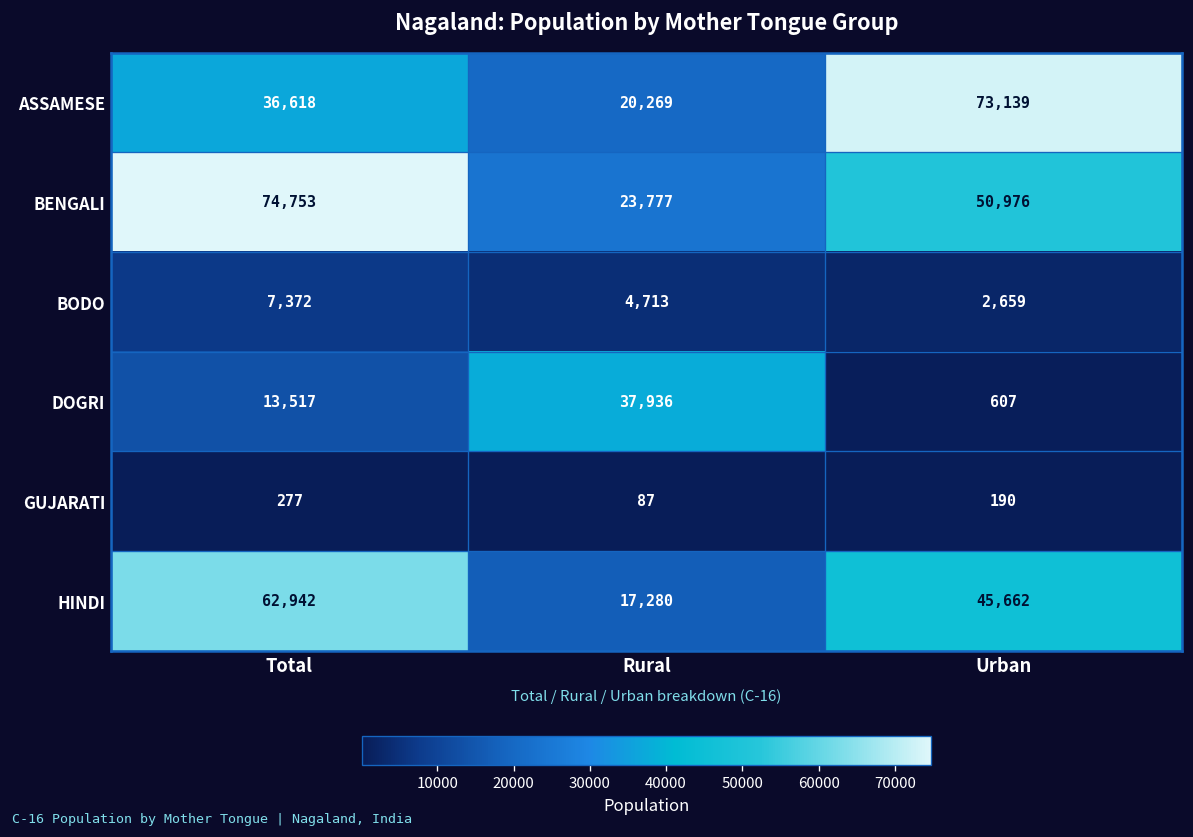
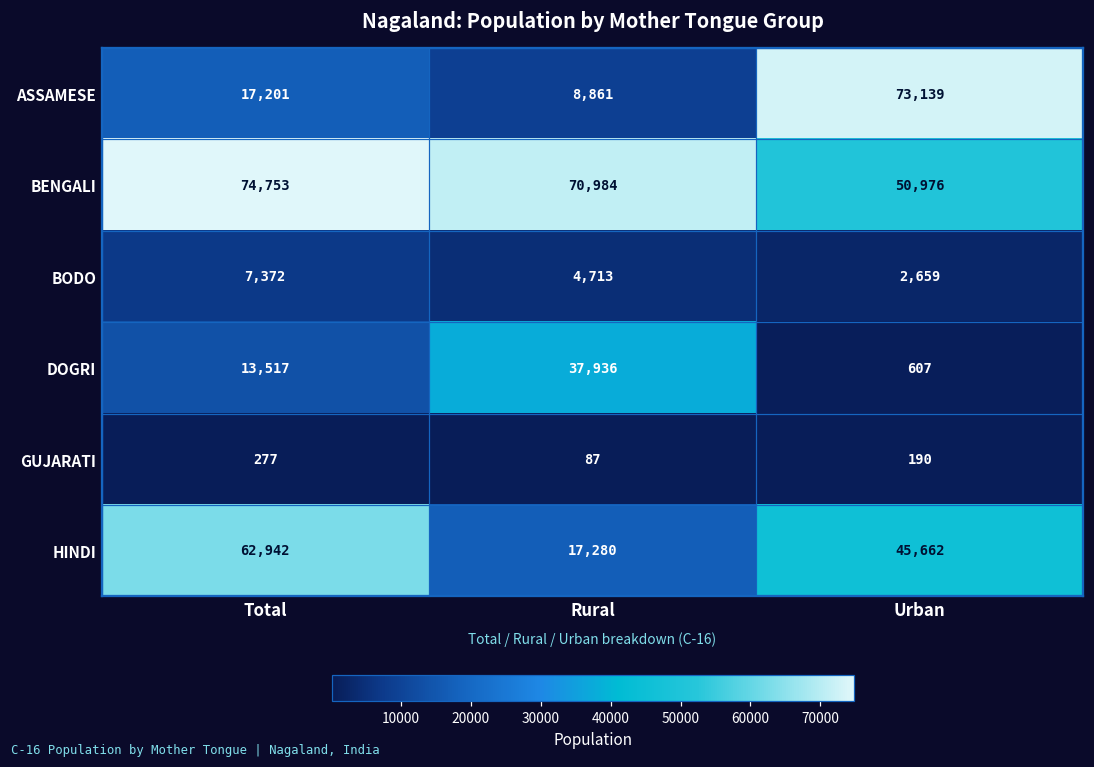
ASSAMESE, Total: 36,618 -> 17,201
ASSAMESE, Rural: 20,269 -> 8,861
BENGALI, Rural: 23,777 -> 70,984
